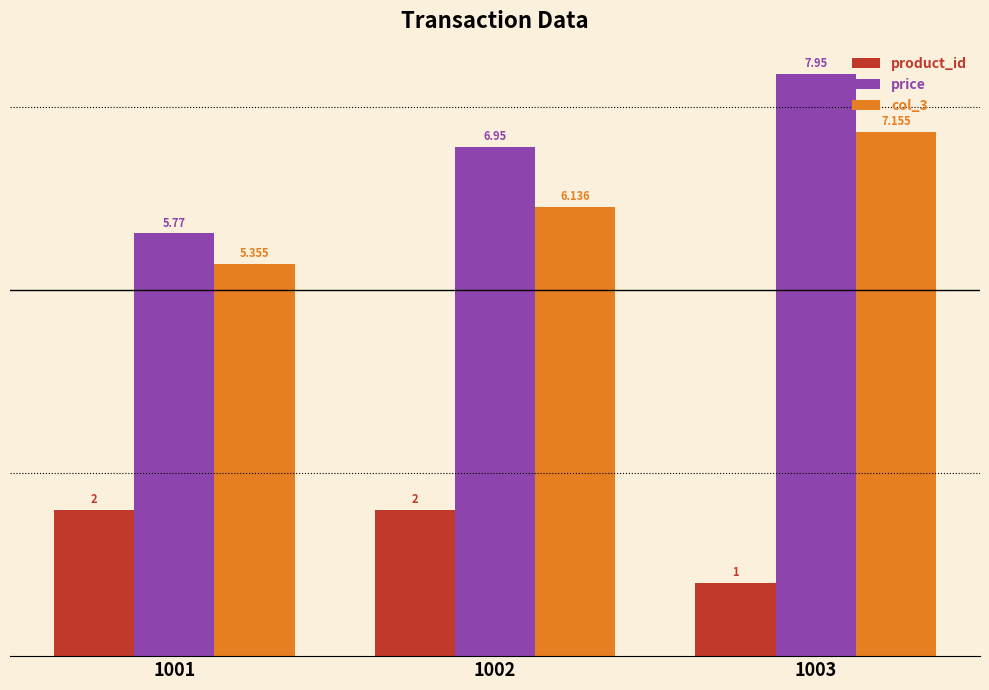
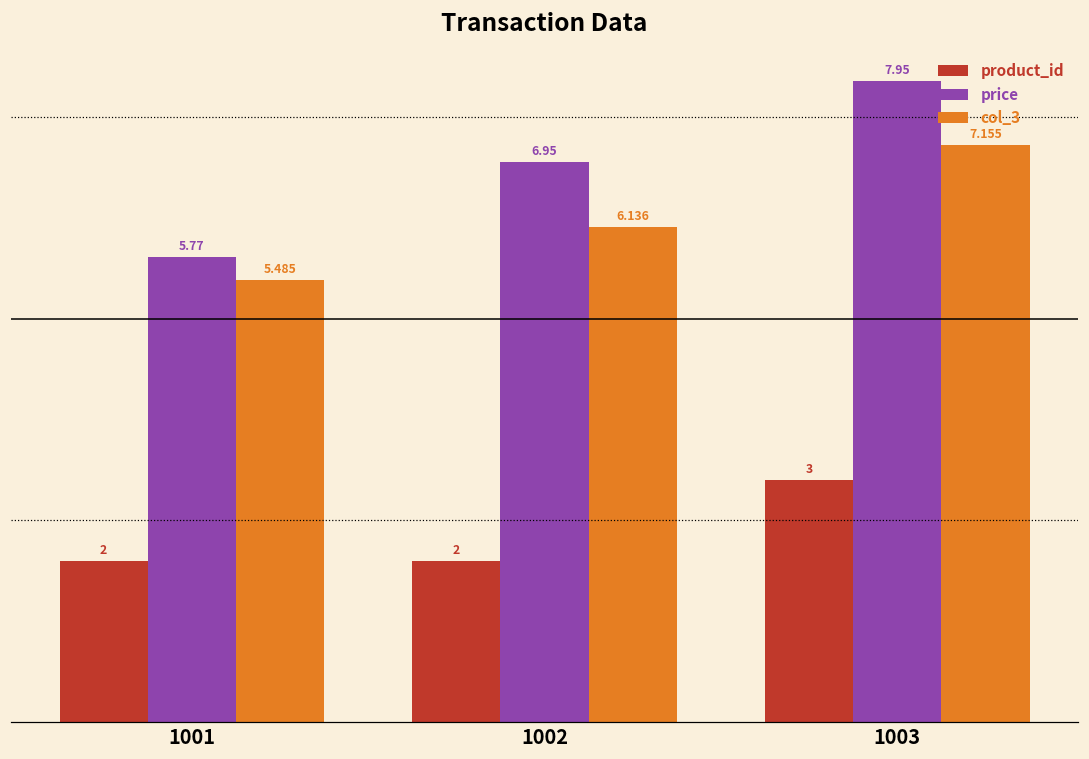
col_3, 1001: 5.355 -> 5.485
product_id, 1003: 1 -> 3
